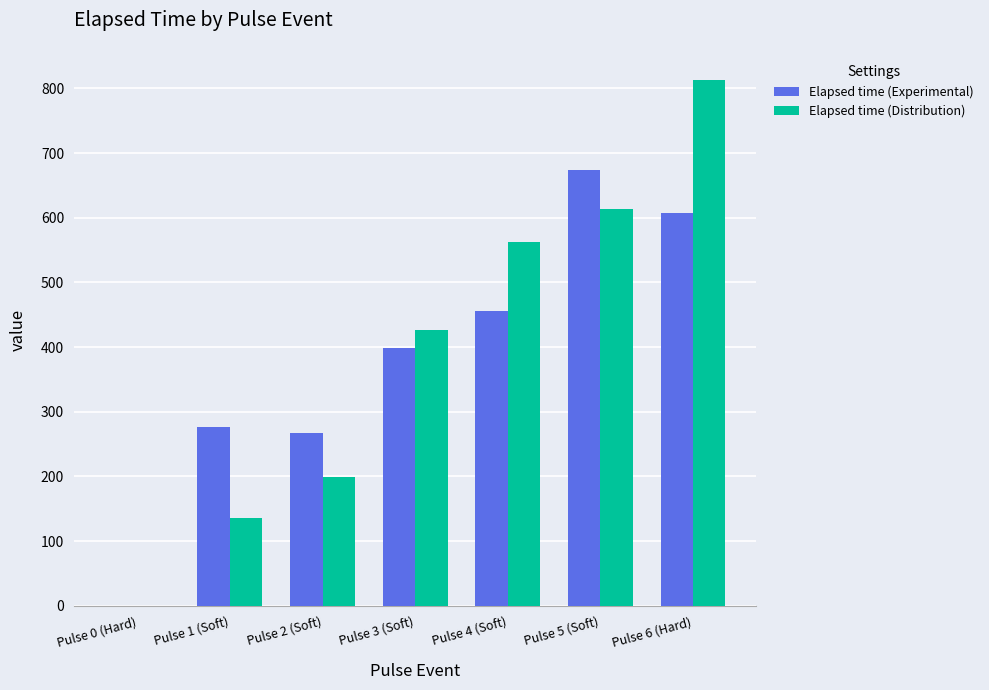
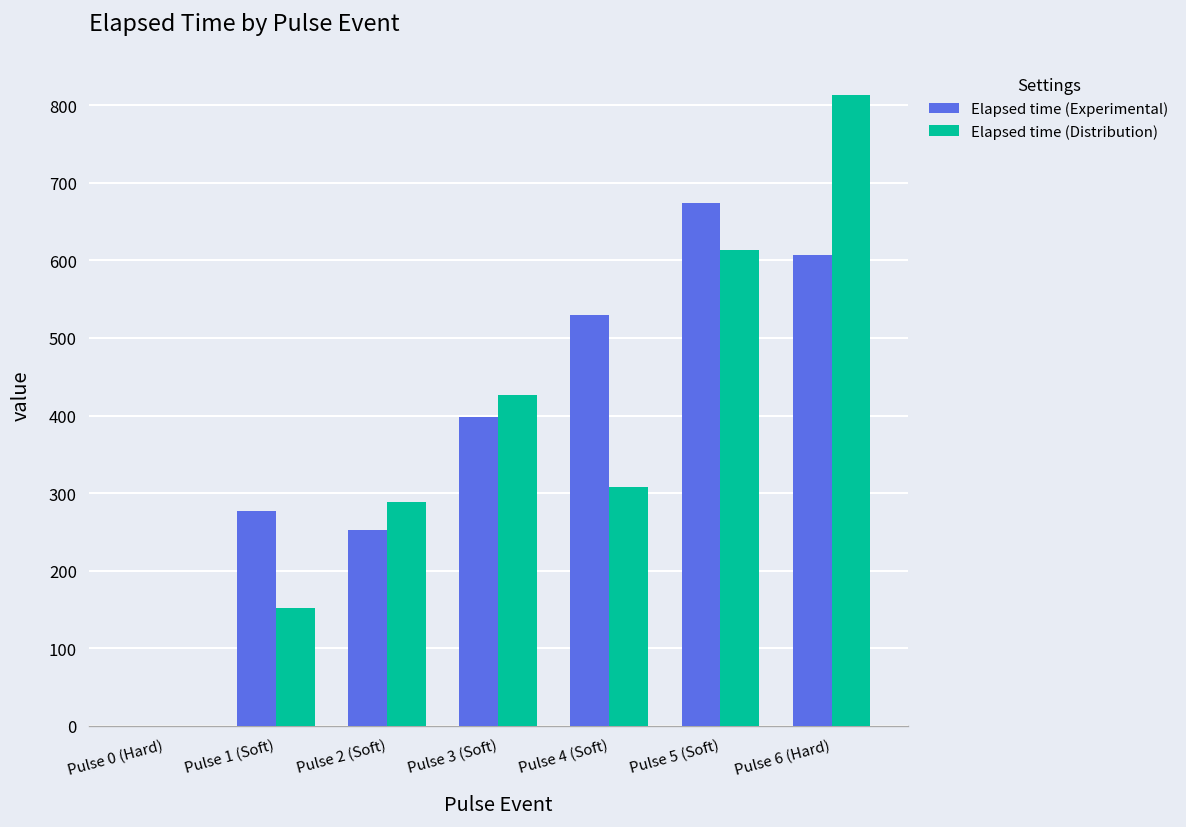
Elapsed time (Distribution), Pulse 1 (Soft): 140 -> 150
Elapsed time (Experimental), Pulse 2 (Soft): 270 -> 250
Elapsed time (Distribution), Pulse 2 (Soft): 200 -> 290
Elapsed time (Experimental), Pulse 4 (Soft): 460 -> 530
Elapsed time (Distribution), Pulse 4 (Soft): 560 -> 310
